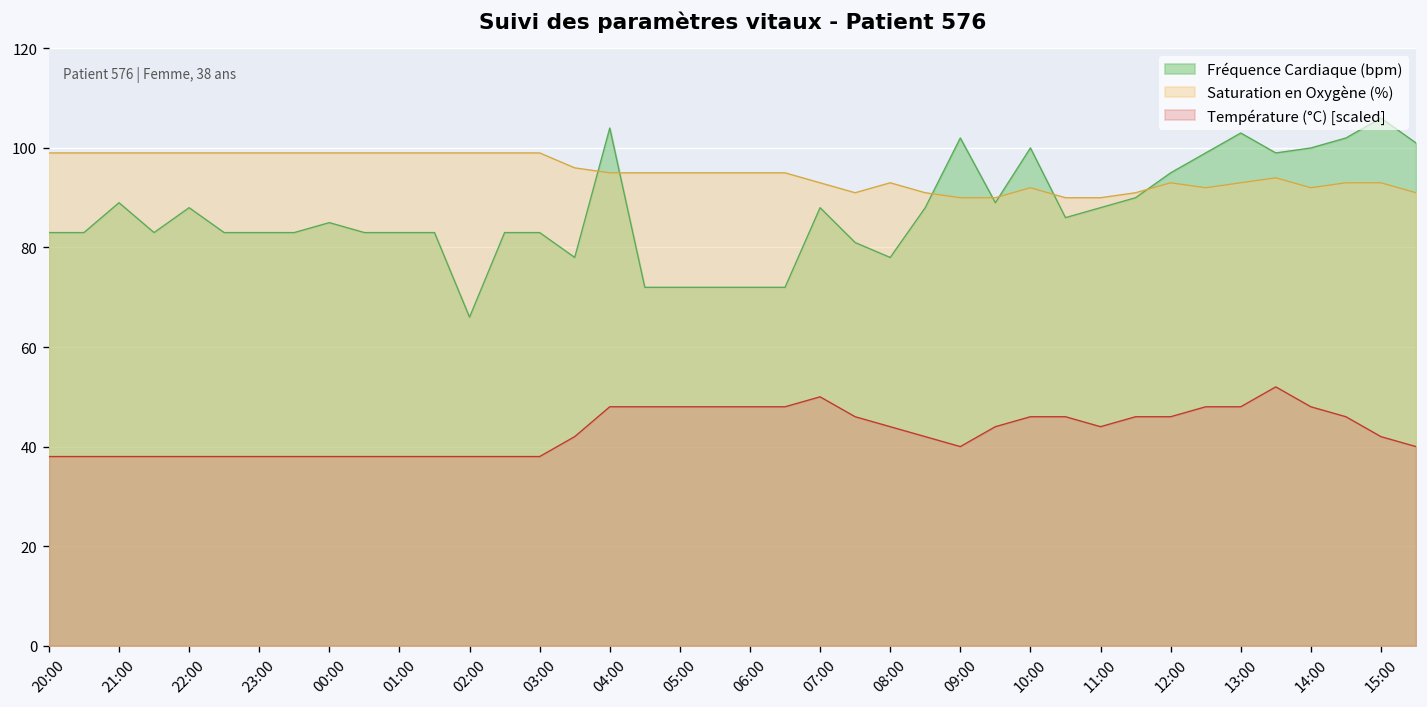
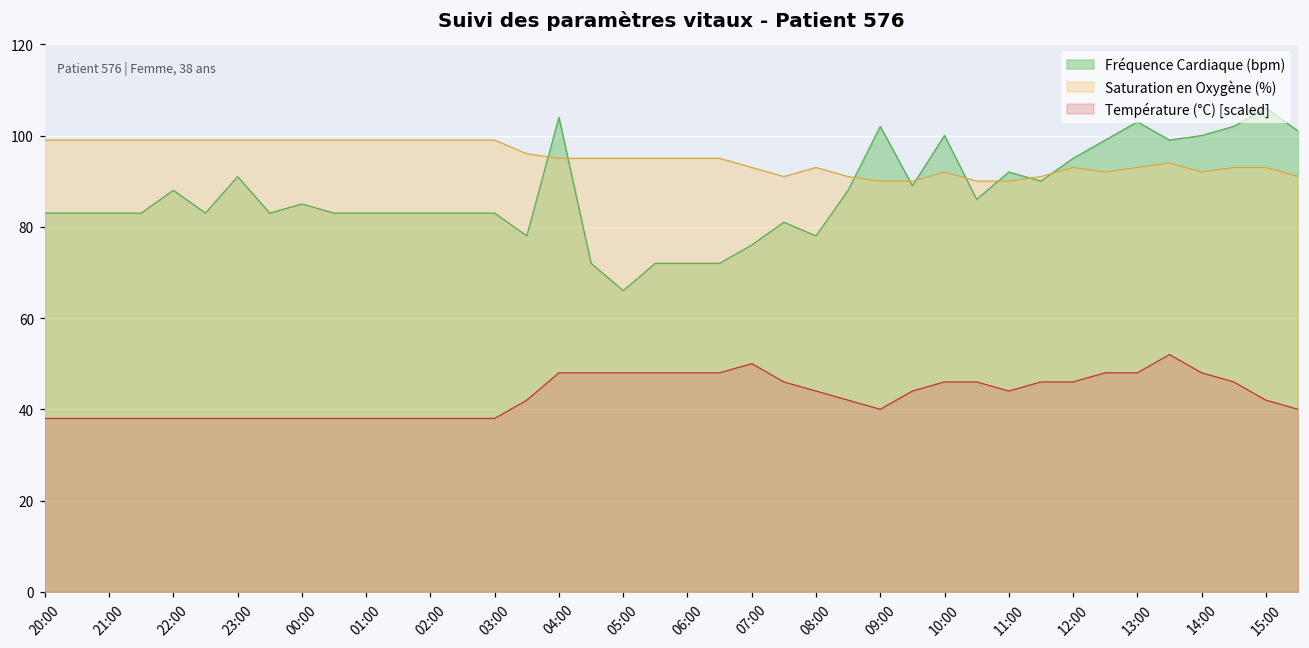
Fréquence Cardiaque (bpm), 21:00: 89 -> 83
Fréquence Cardiaque (bpm), 23:00: 83 -> 91
Fréquence Cardiaque (bpm), 02:00: 66 -> 83
Fréquence Cardiaque (bpm), 05:00: 72 -> 66
Fréquence Cardiaque (bpm), 07:00: 88 -> 76
Fréquence Cardiaque (bpm), 11:00: 88 -> 92
